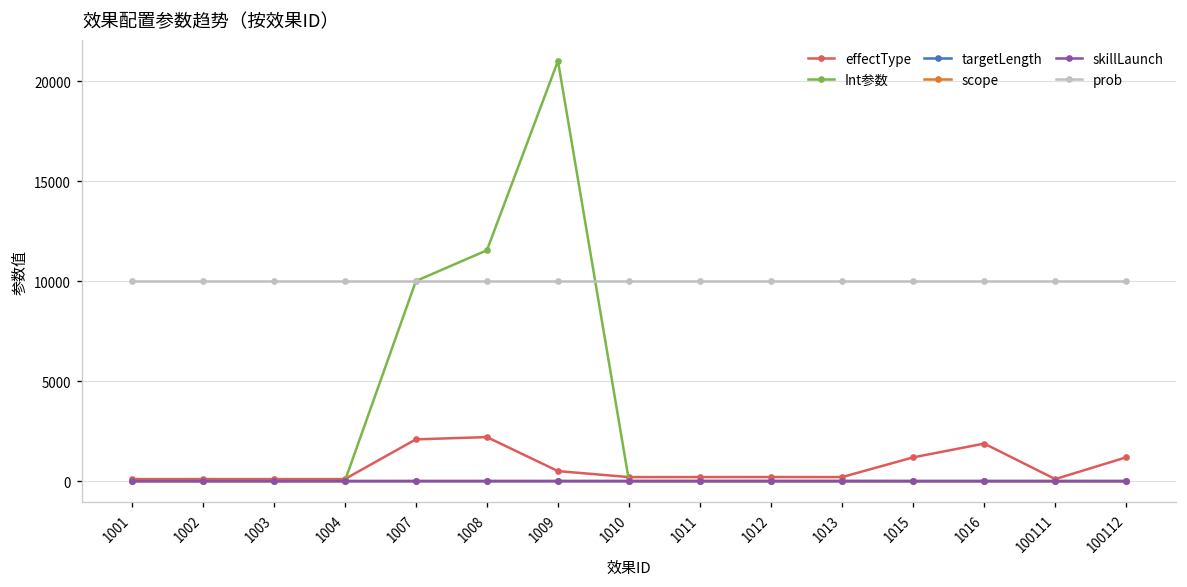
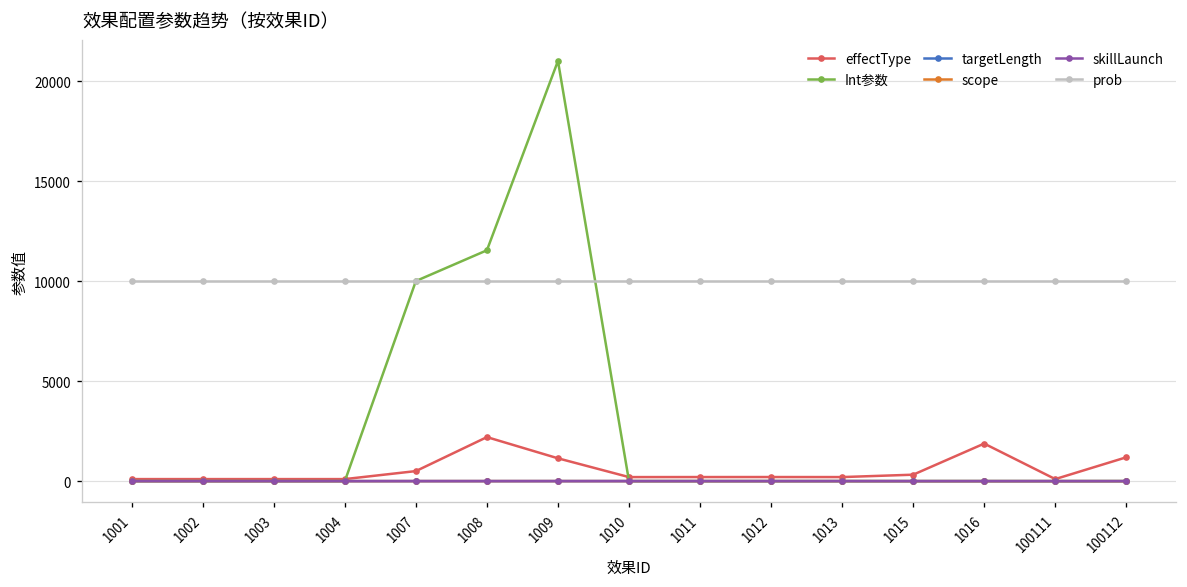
effectType, 1007: 2100 -> 500
effectType, 1009: 500 -> 1100
effectType, 1015: 1200 -> 300
